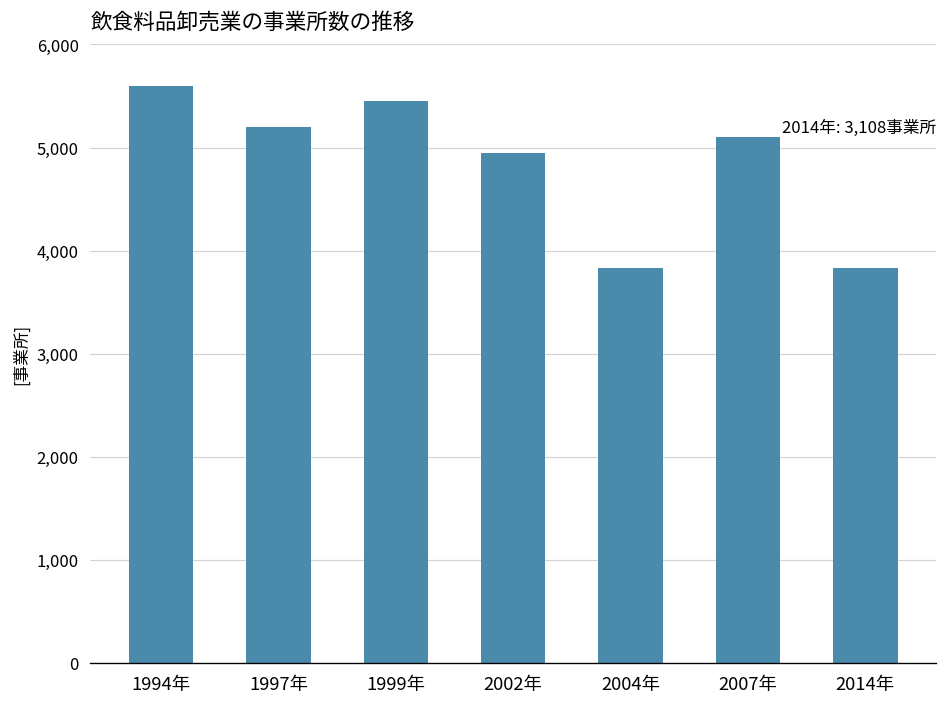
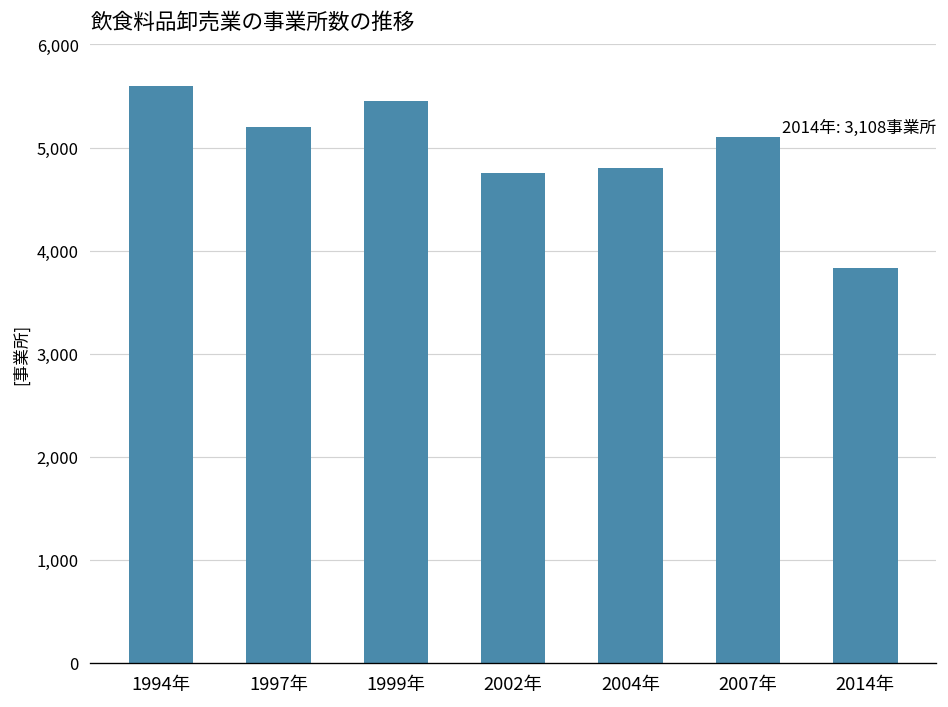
2002年: 4,900 -> 4,800
2004年: 3,800 -> 4,800
